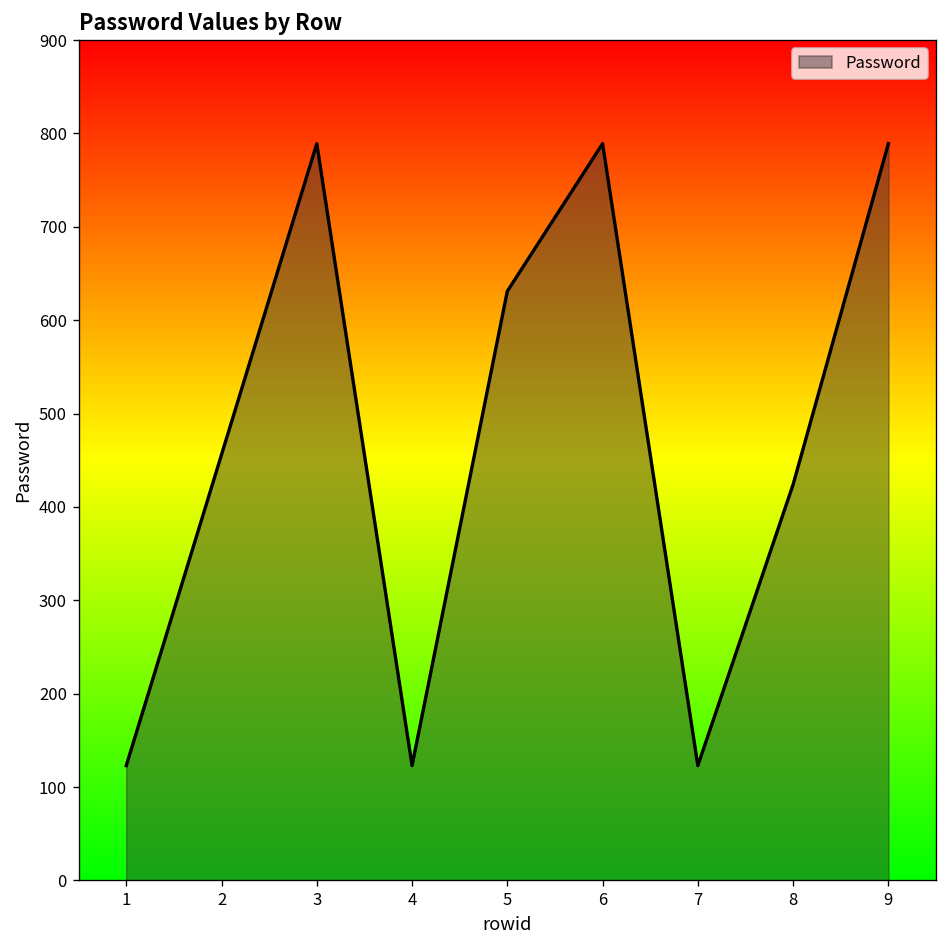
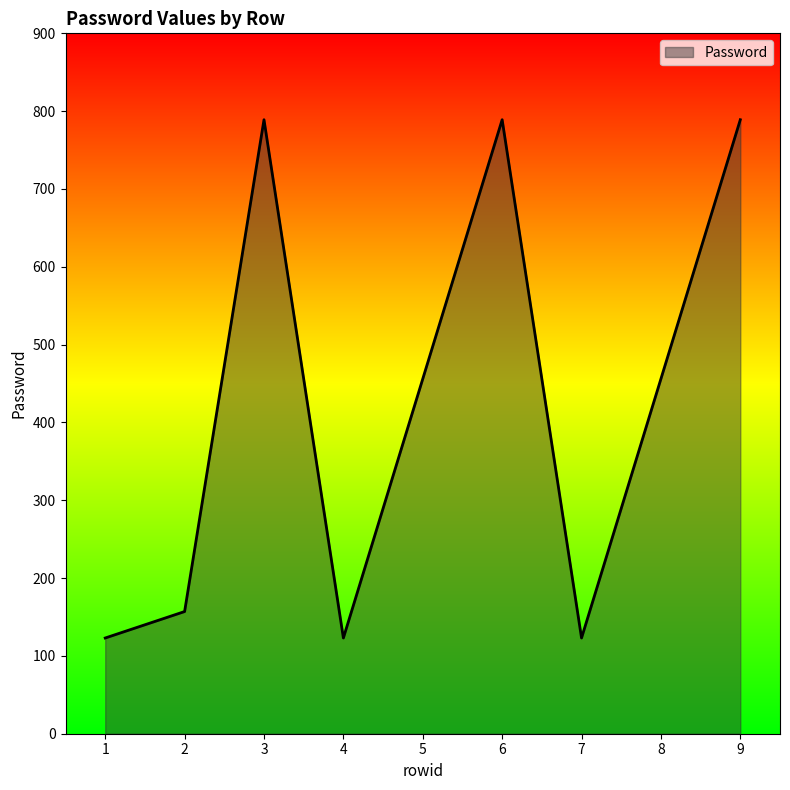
2: 460 -> 160
5: 630 -> 460
8: 420 -> 460
